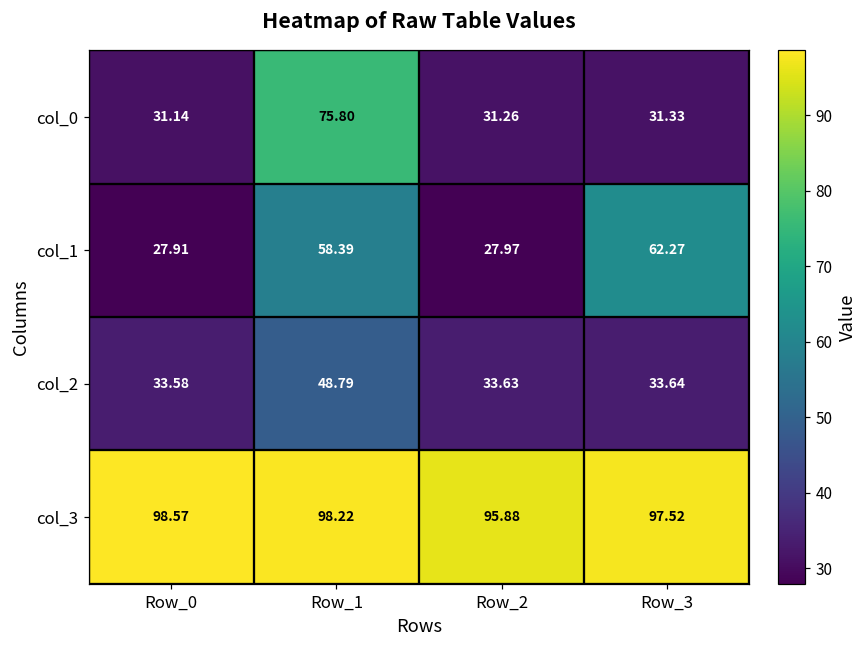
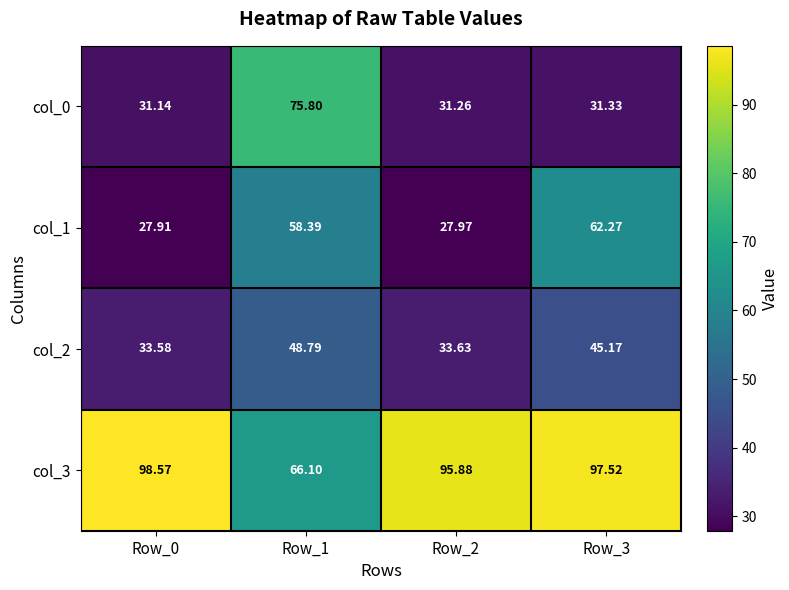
col_2, Row_3: 33.64 -> 45.17
col_3, Row_1: 98.22 -> 66.10
